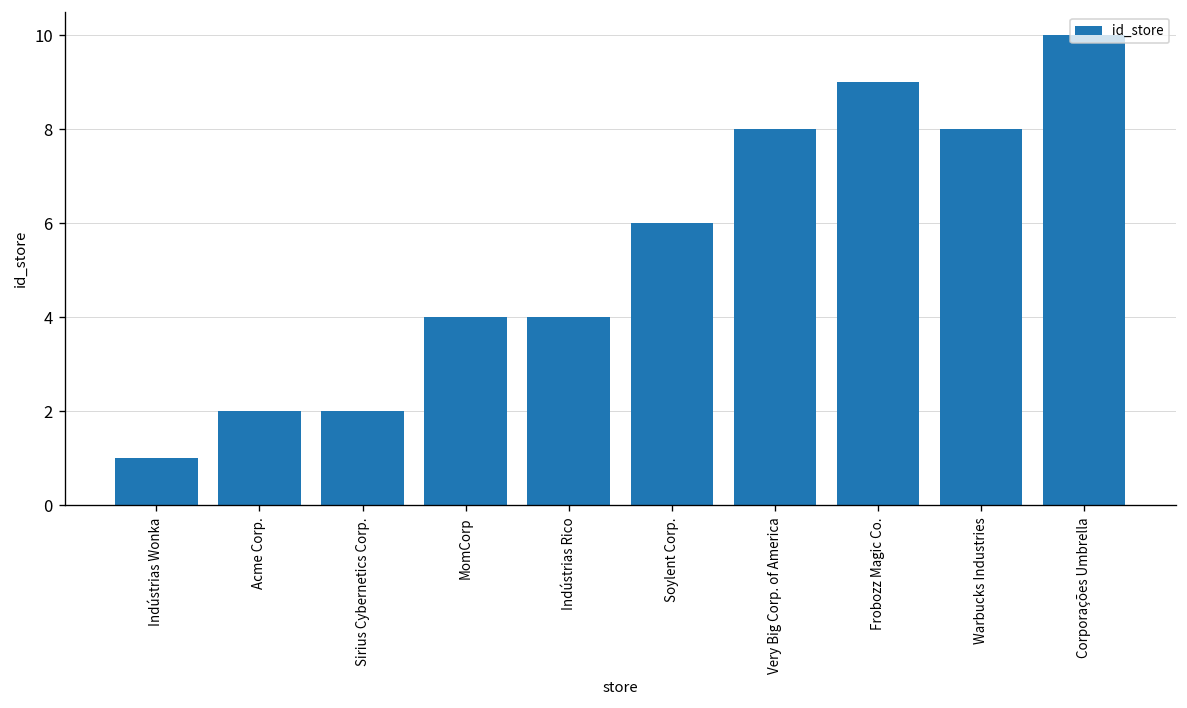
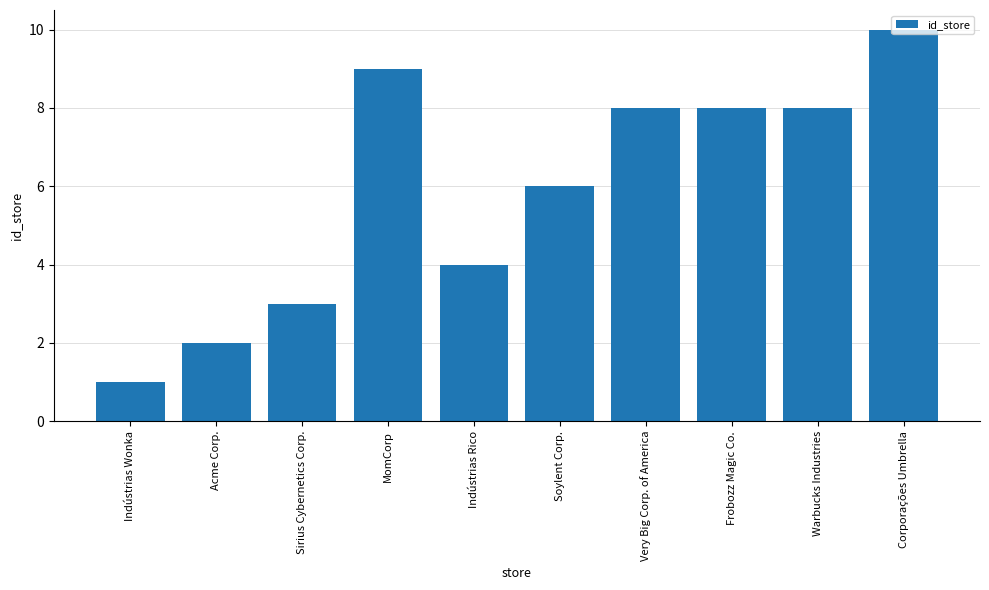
Sirius Cybernetics Corp.: 2 -> 3
MomCorp: 4 -> 9
Frobozz Magic Co.: 9 -> 8
